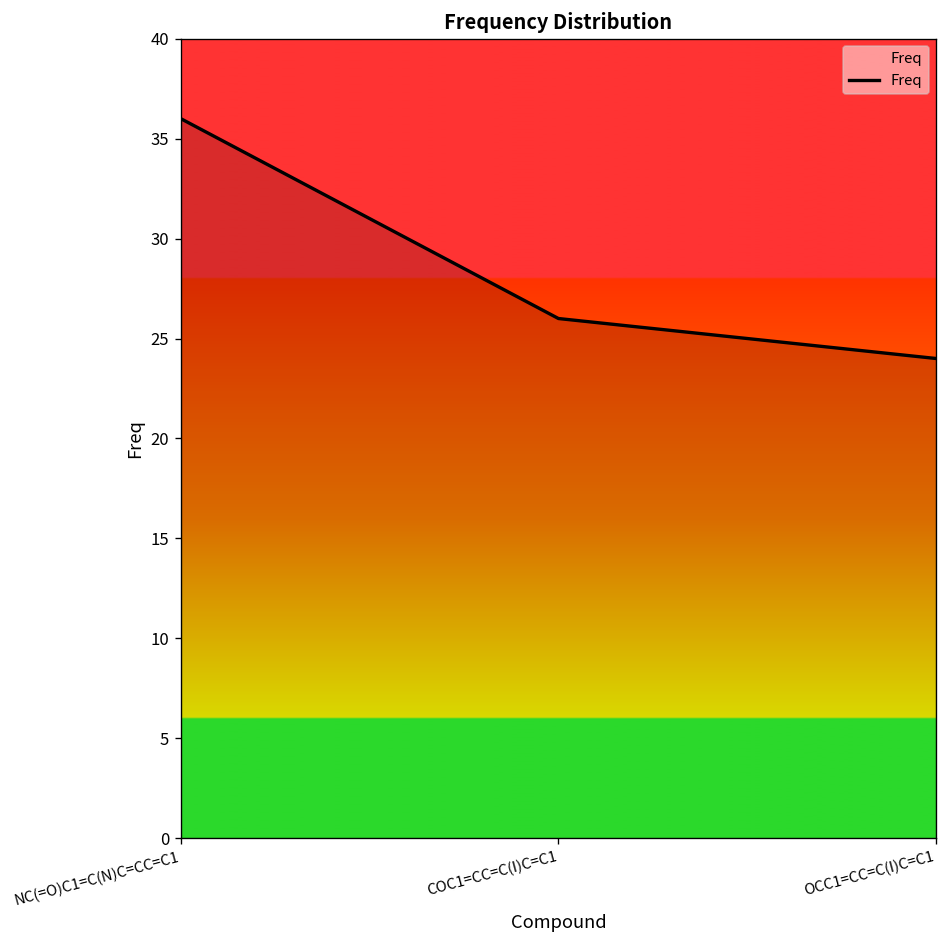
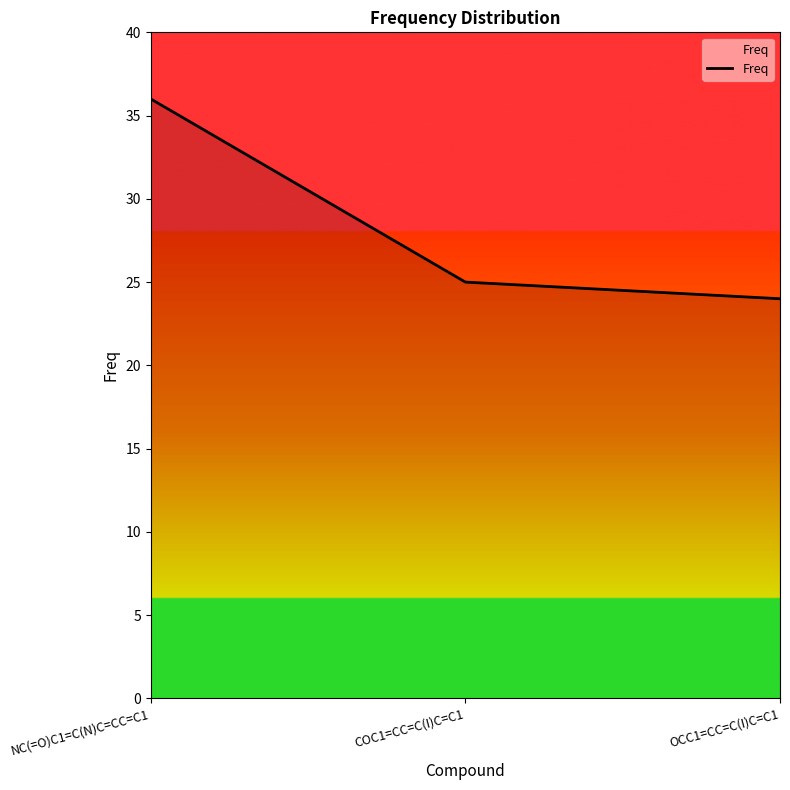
COC1=CC=C(I)C=C1: 26 -> 25
